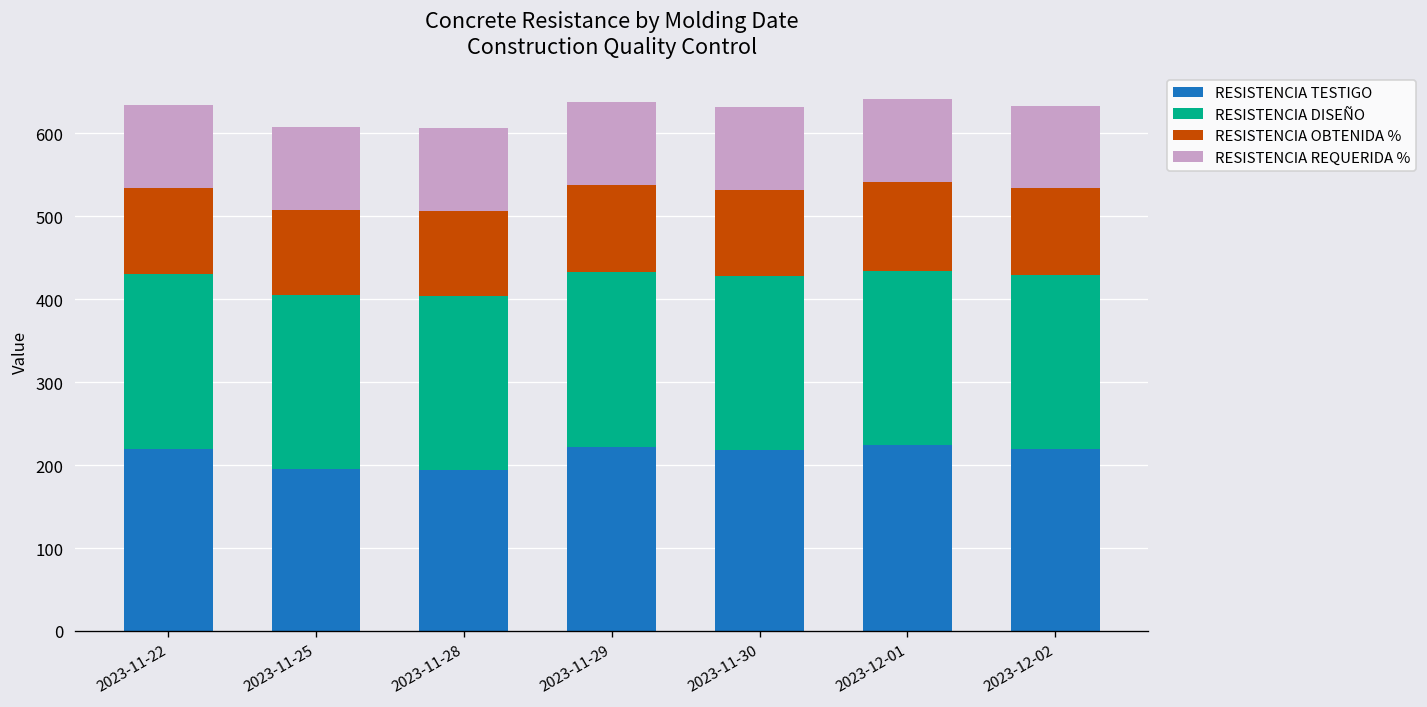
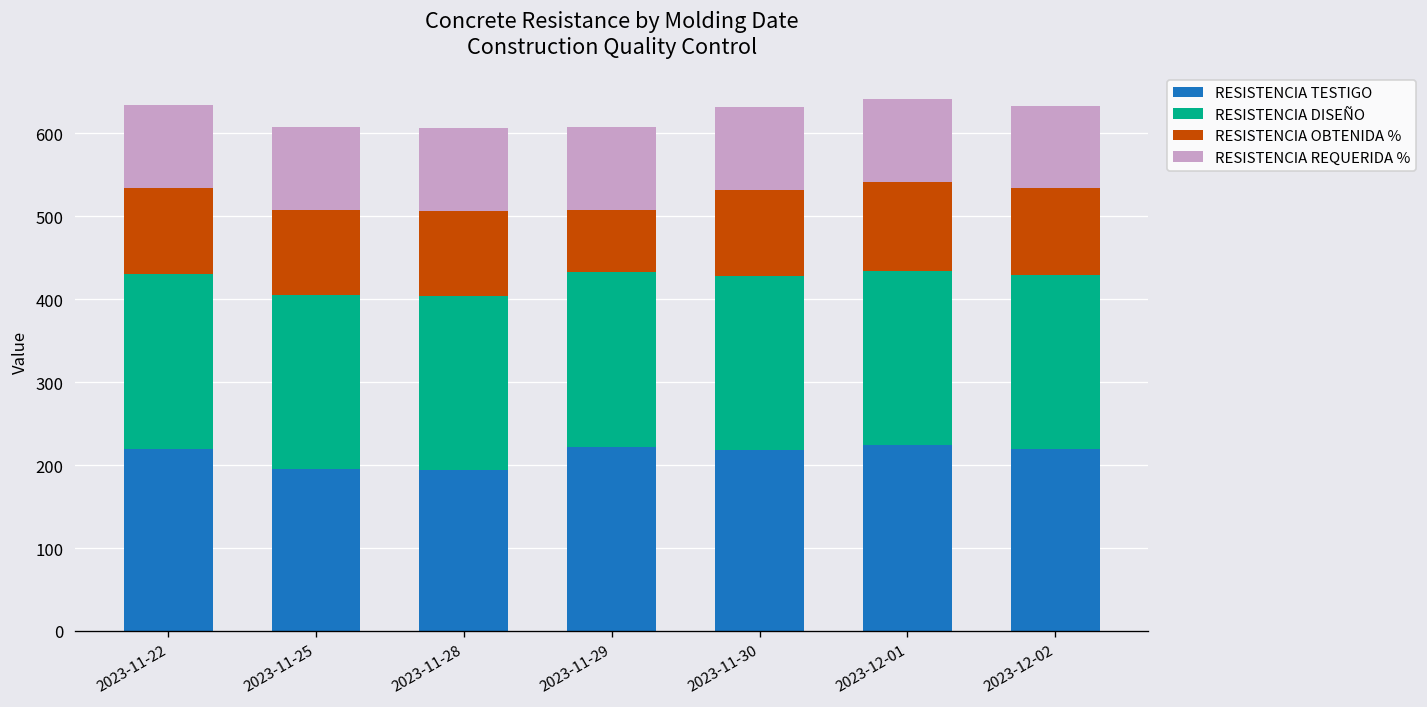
RESISTENCIA OBTENIDA %, 2023-11-29: 110 -> 80
